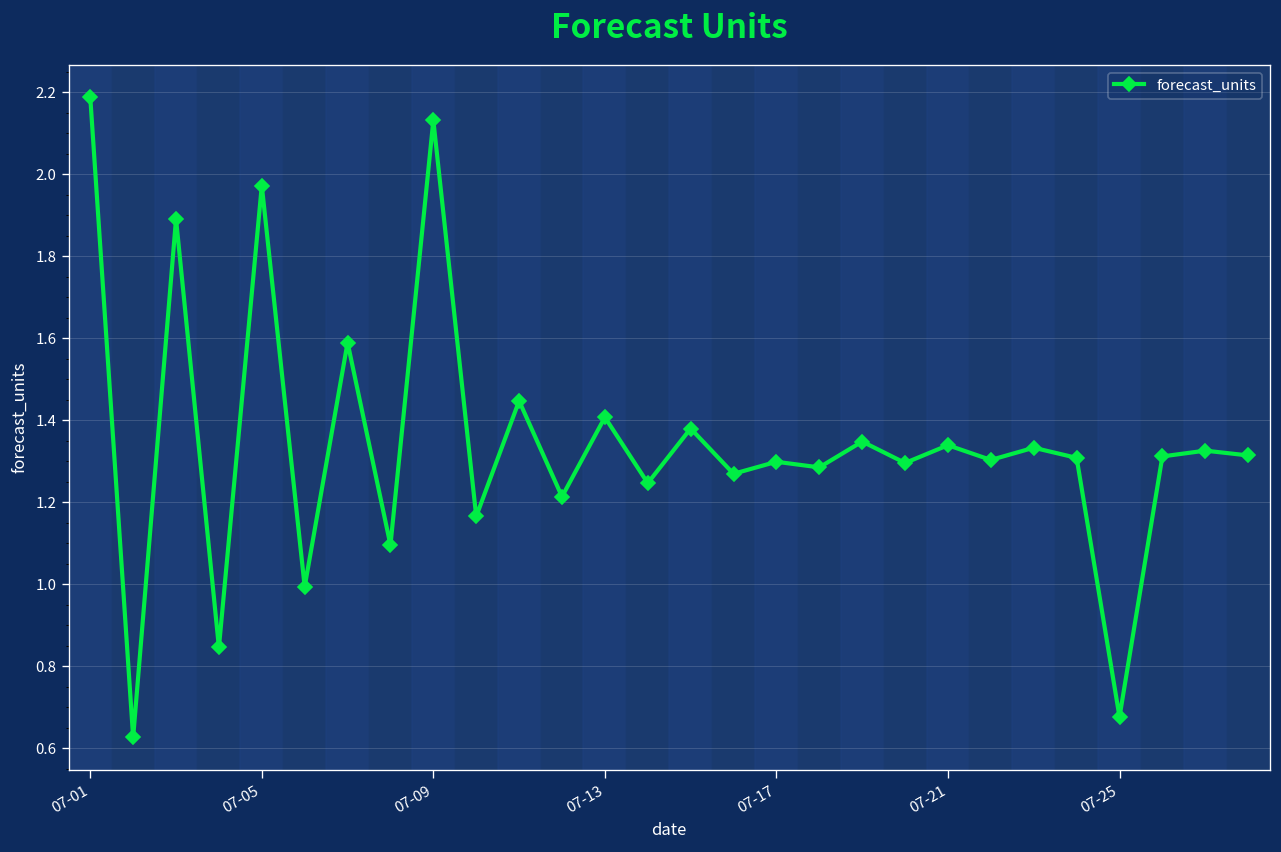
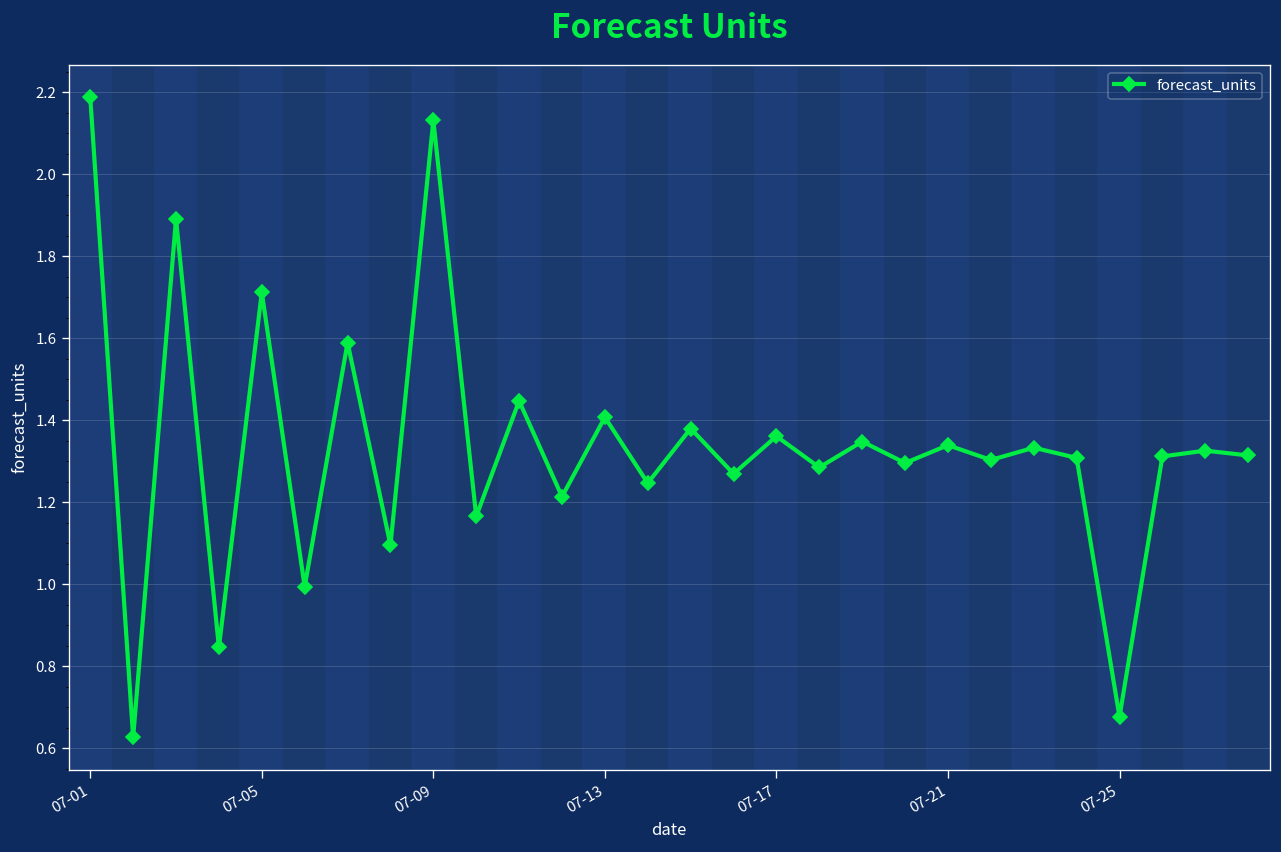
07-05: 1.97 -> 1.71
07-17: 1.30 -> 1.36
